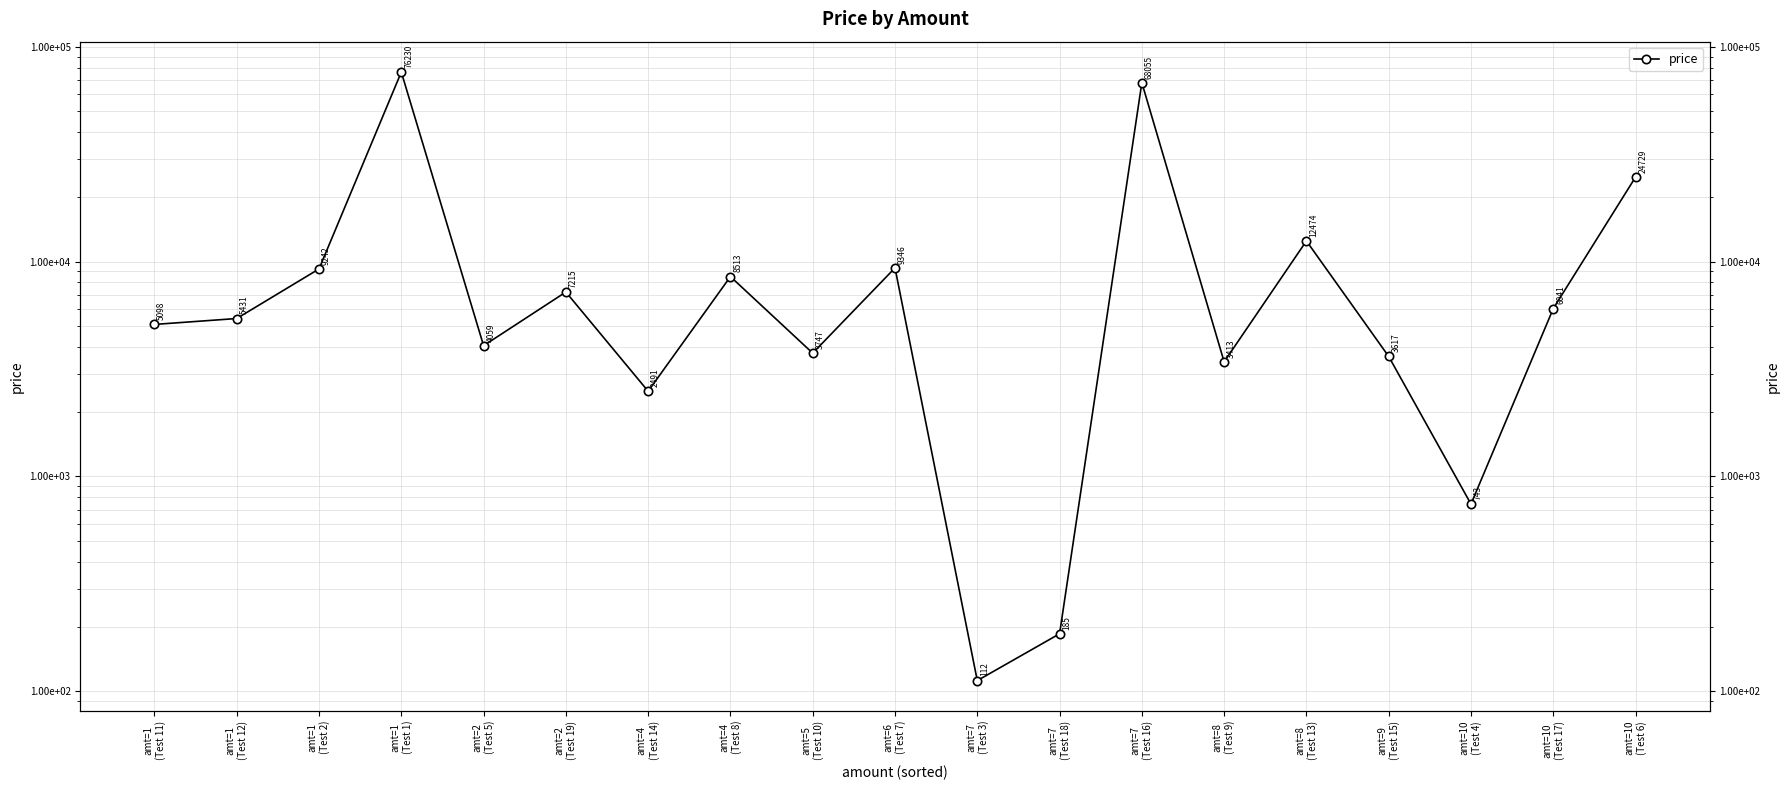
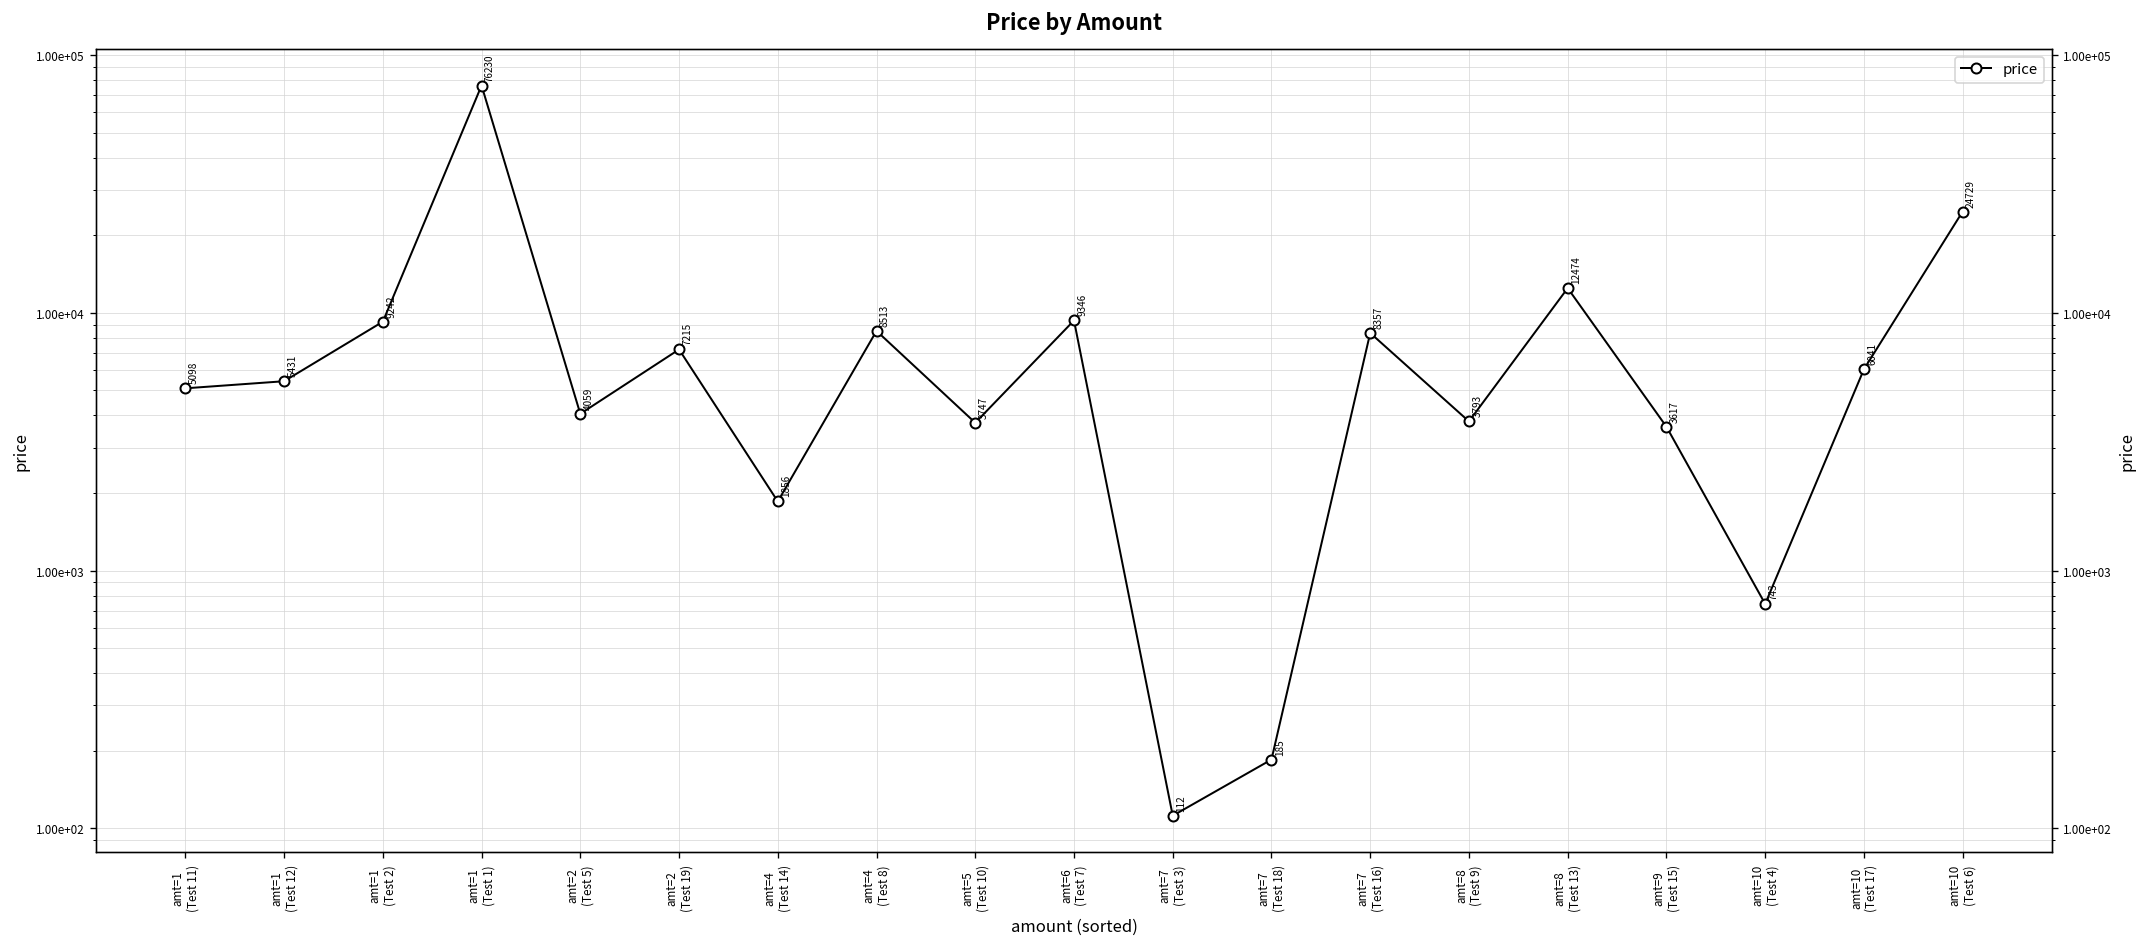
amt=4 (Test 14): 2491 -> 1856
amt=7 (Test 16): 68055 -> 8357
amt=8 (Test 9): 3413 -> 3793
